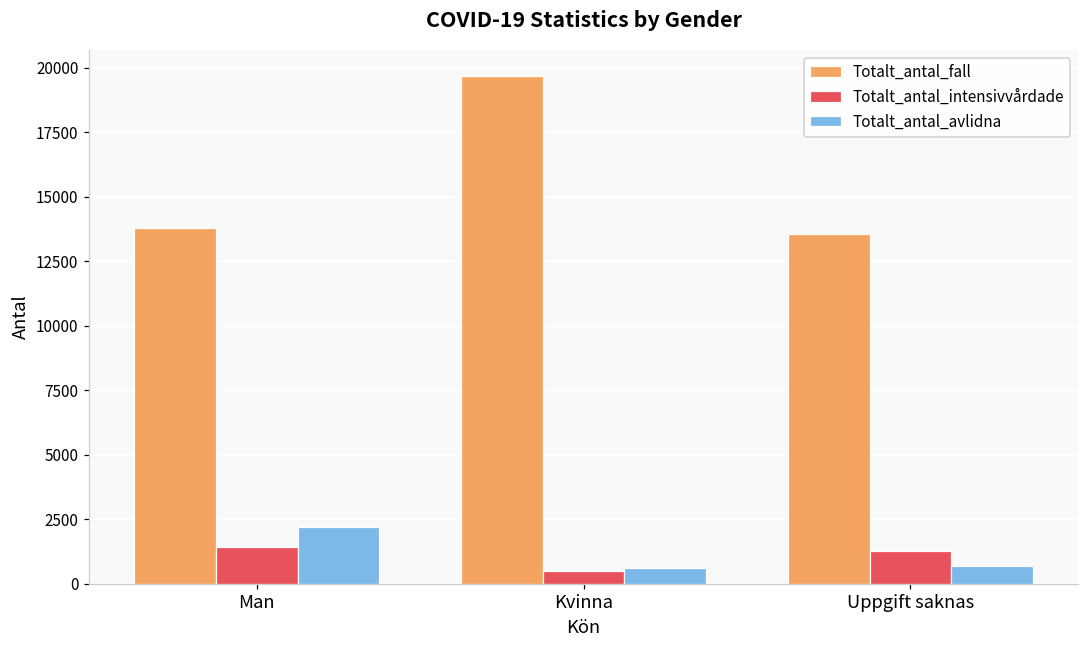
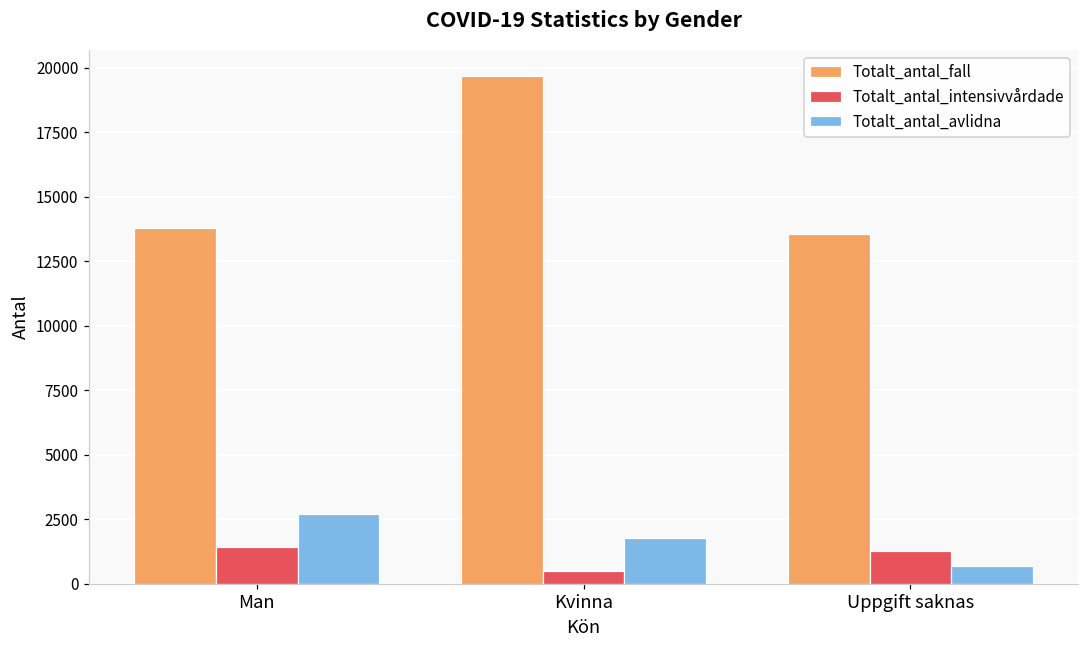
Totalt_antal_avlidna, Man: 2200 -> 2700
Totalt_antal_avlidna, Kvinna: 600 -> 1800
